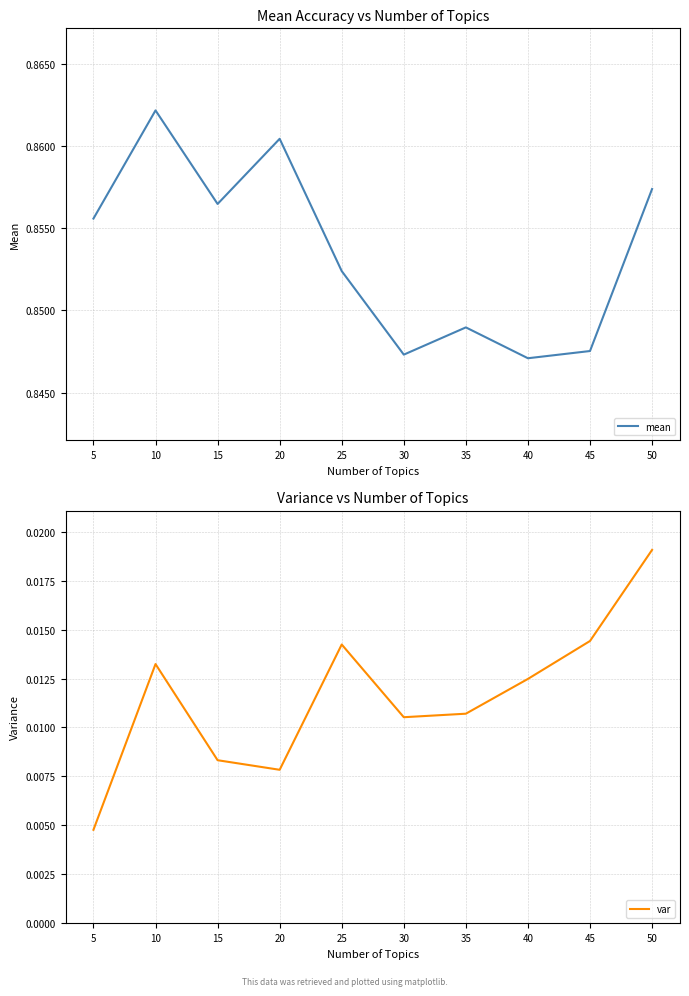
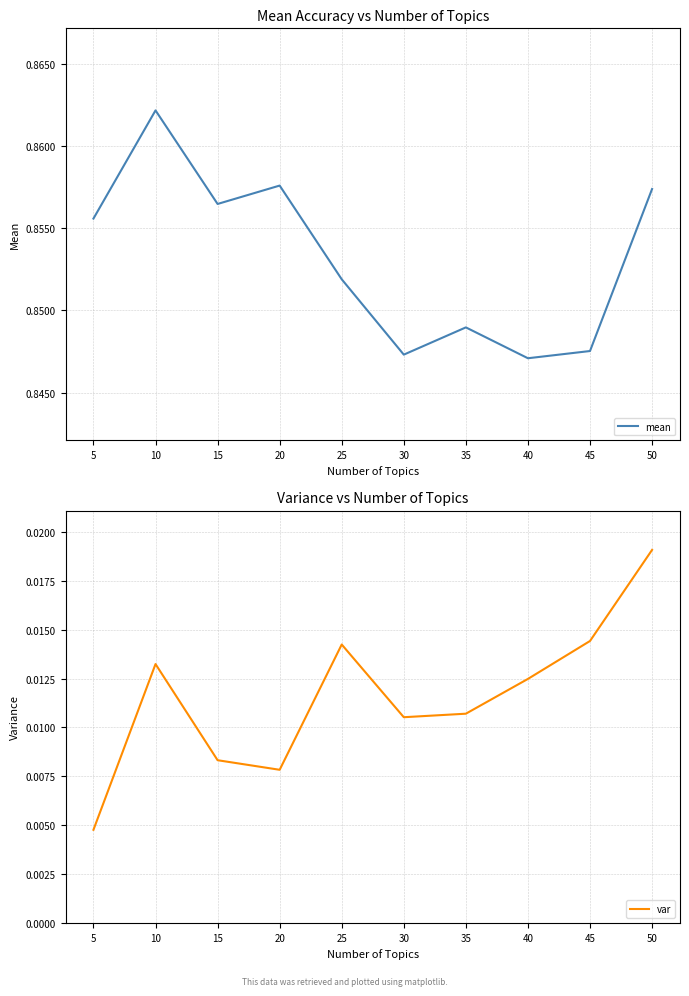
Mean Accuracy vs Number of Topics, 20: 0.8605 -> 0.8576
Mean Accuracy vs Number of Topics, 25: 0.8524 -> 0.8519
